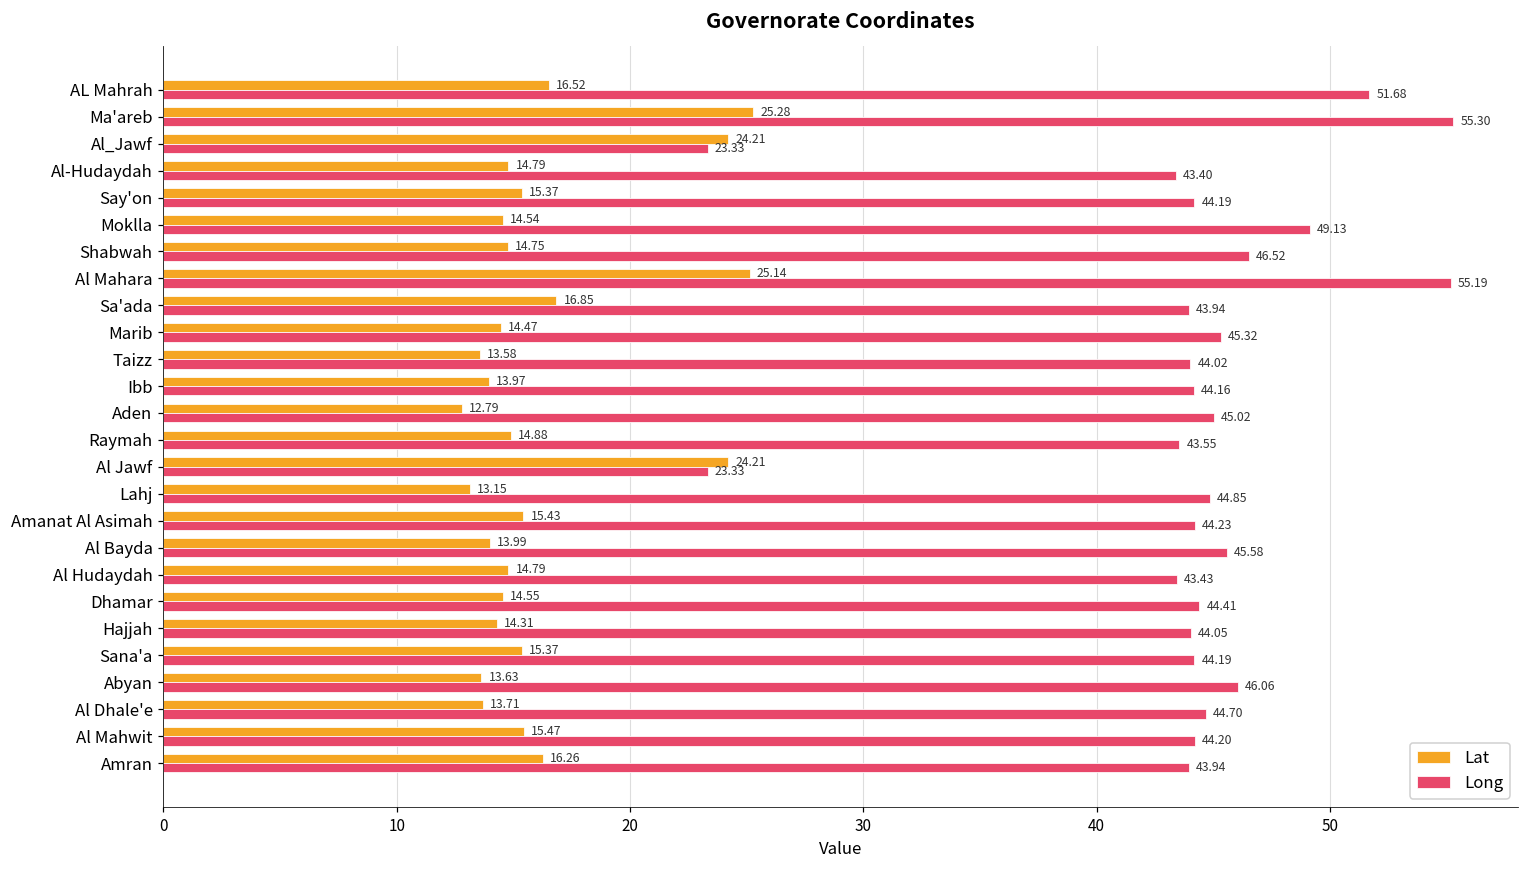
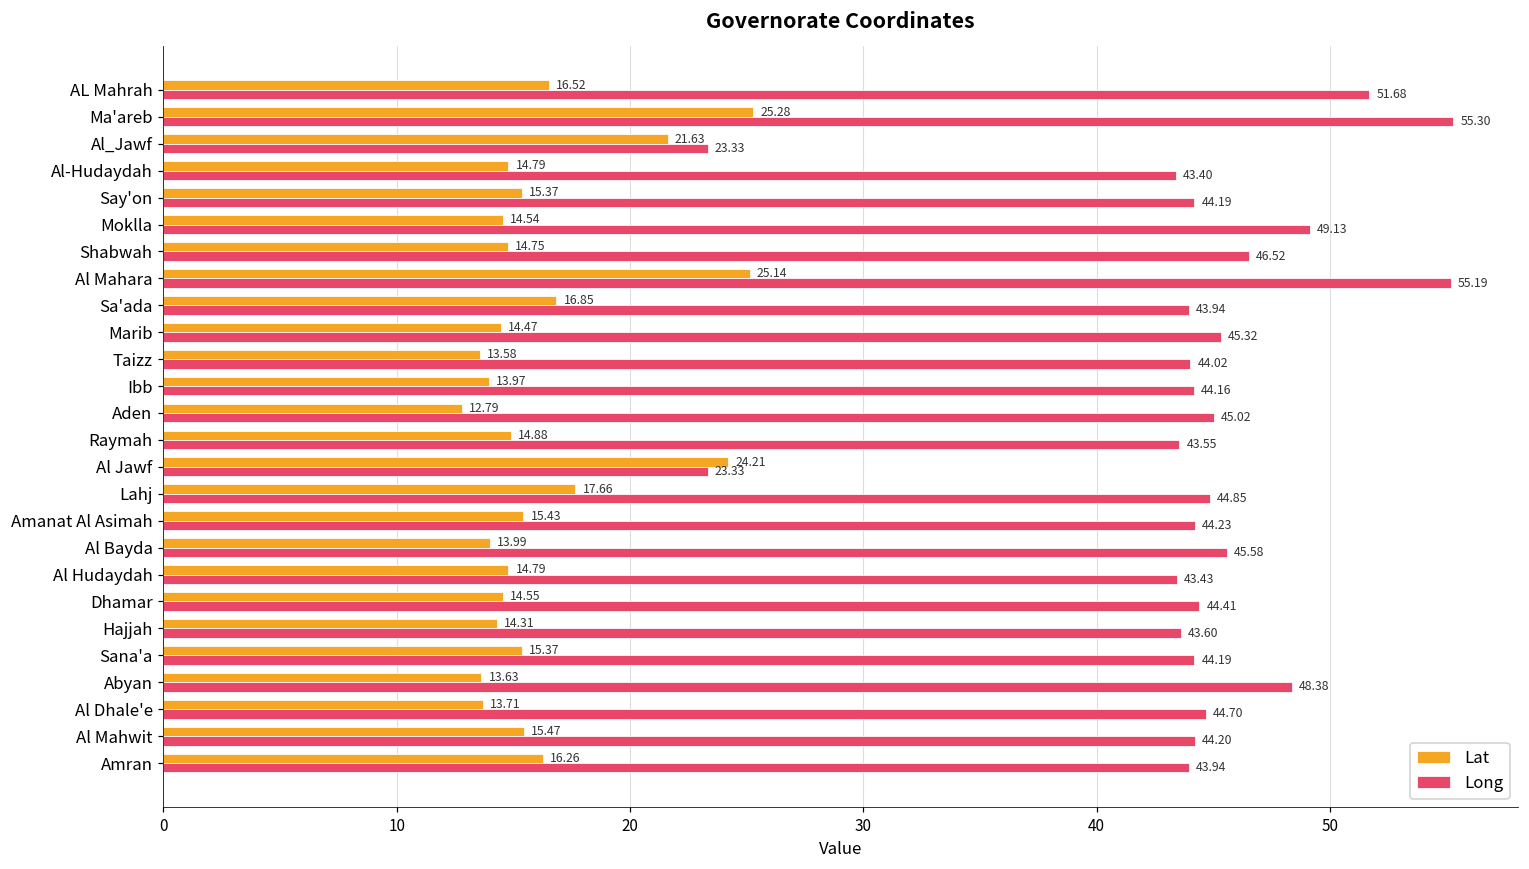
Lat, Al_Jawf: 24.21 -> 21.63
Lat, Lahj: 13.15 -> 17.66
Long, Hajjah: 44.05 -> 43.60
Long, Abyan: 46.06 -> 48.38
